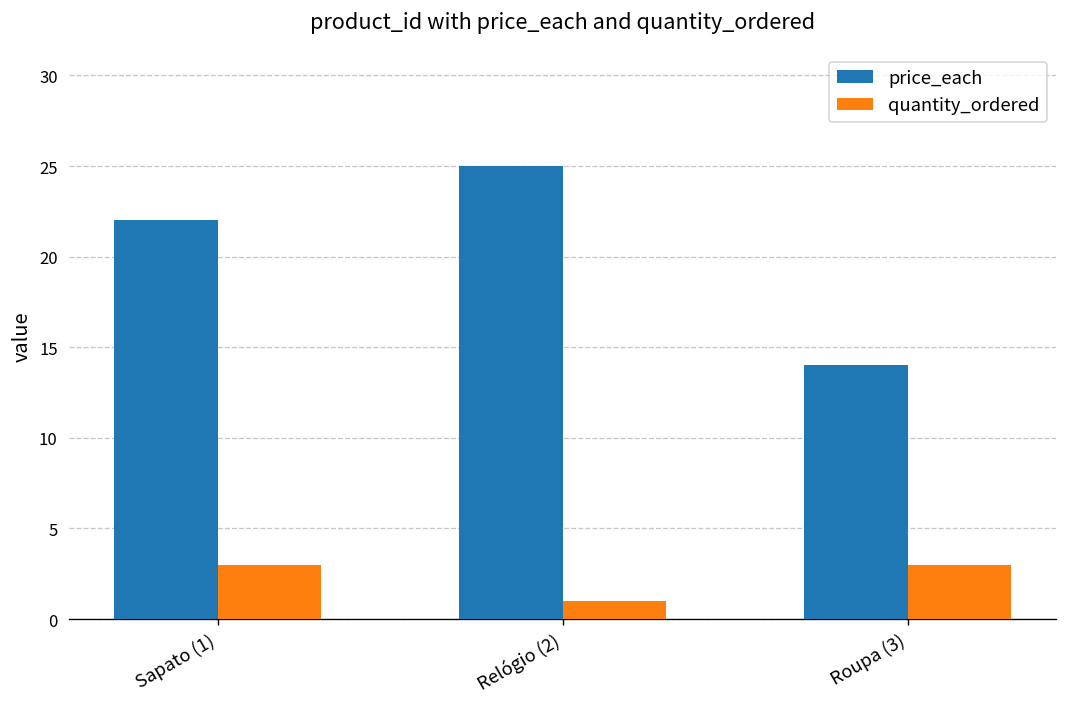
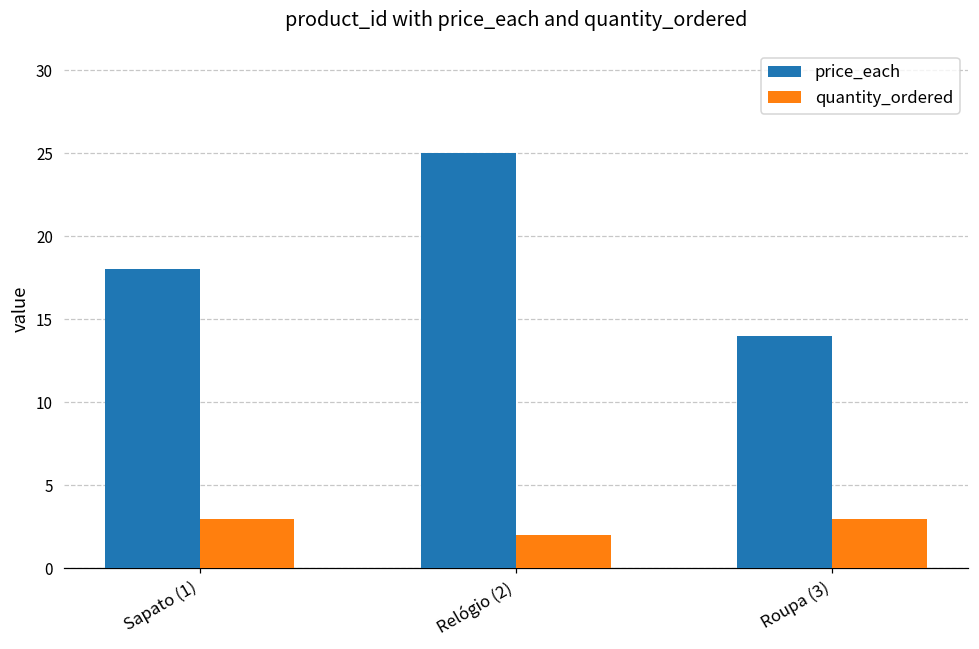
price_each, Sapato (1): 22 -> 18
quantity_ordered, Relógio (2): 1 -> 2
